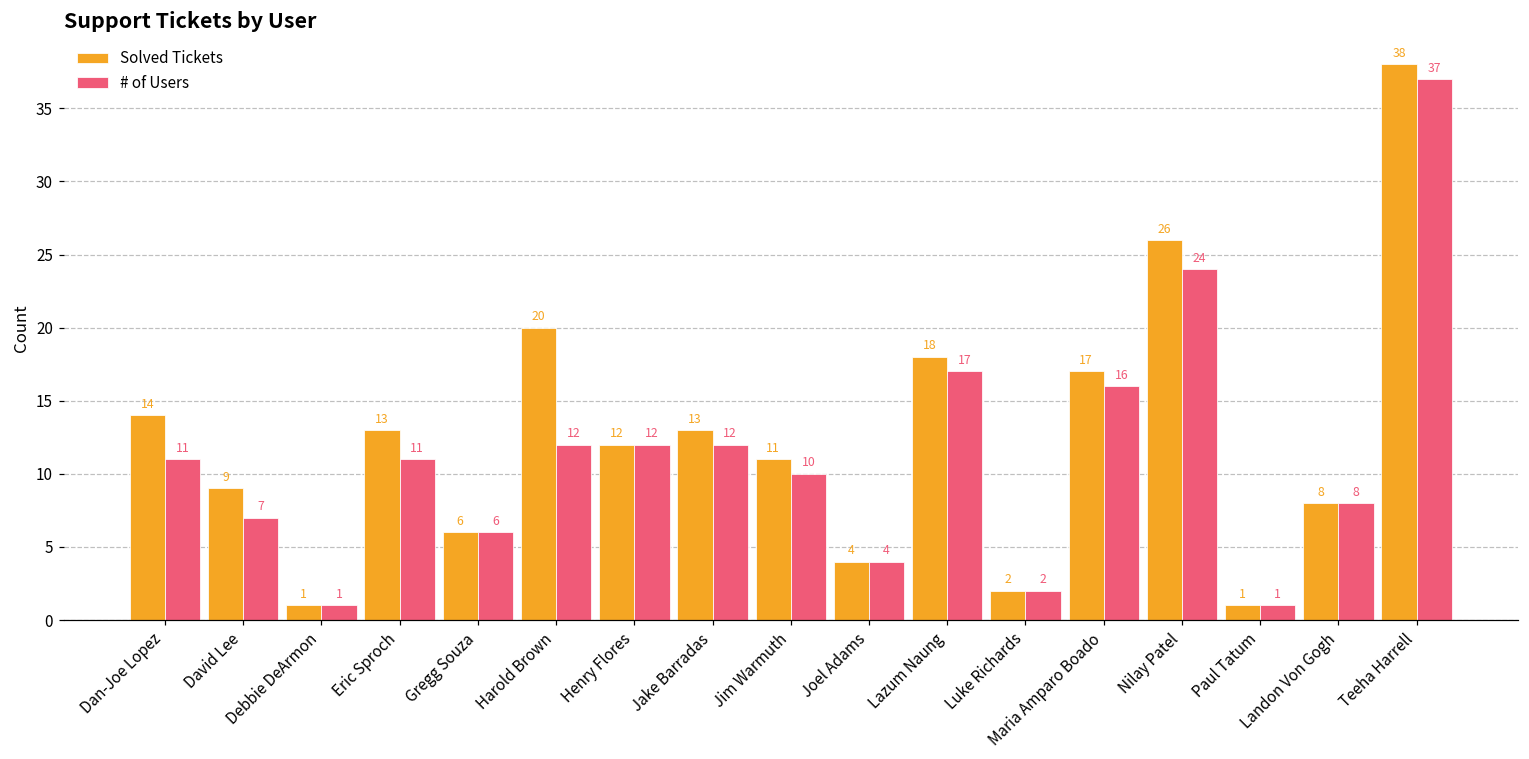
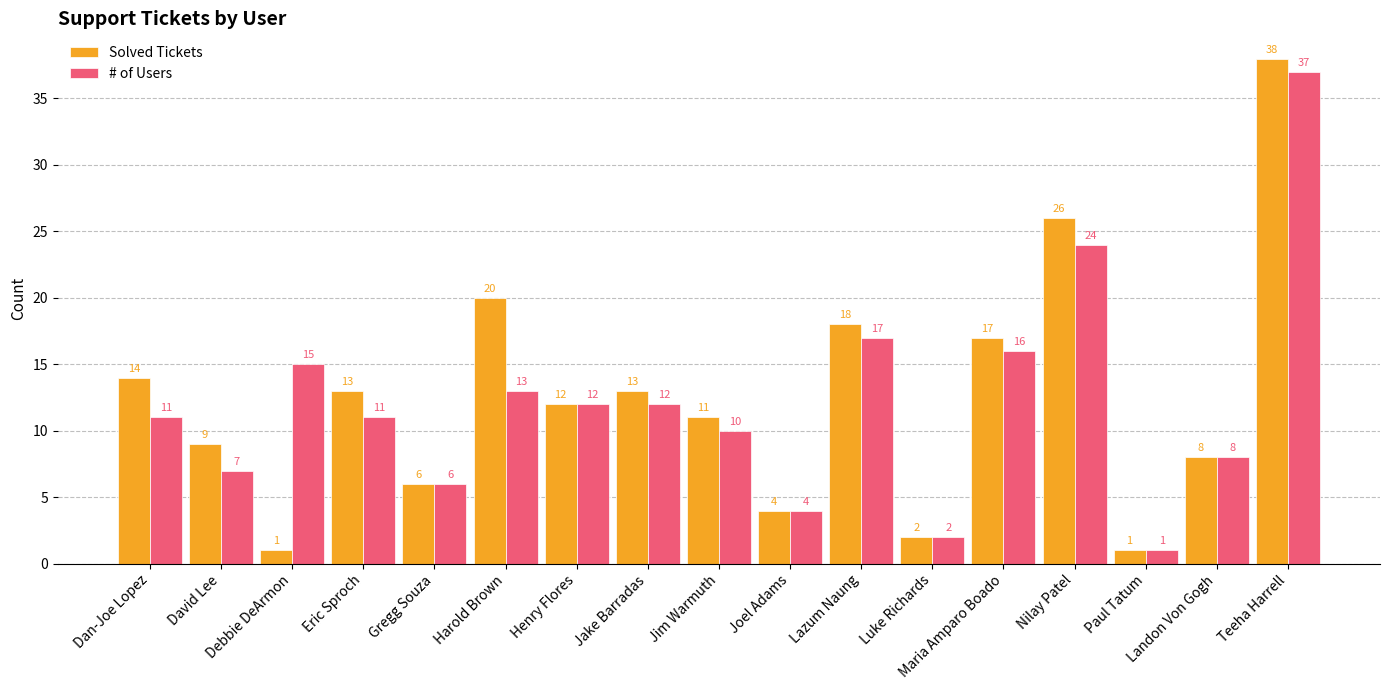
# of Users, Debbie DeArmon: 1 -> 15
# of Users, Harold Brown: 12 -> 13
